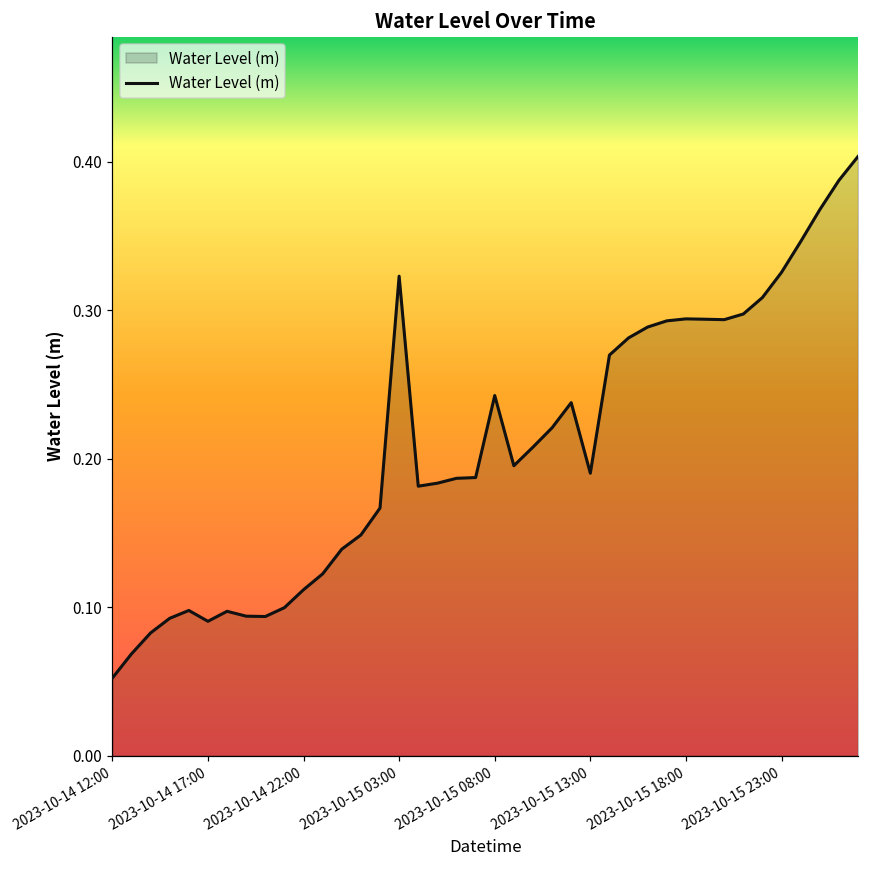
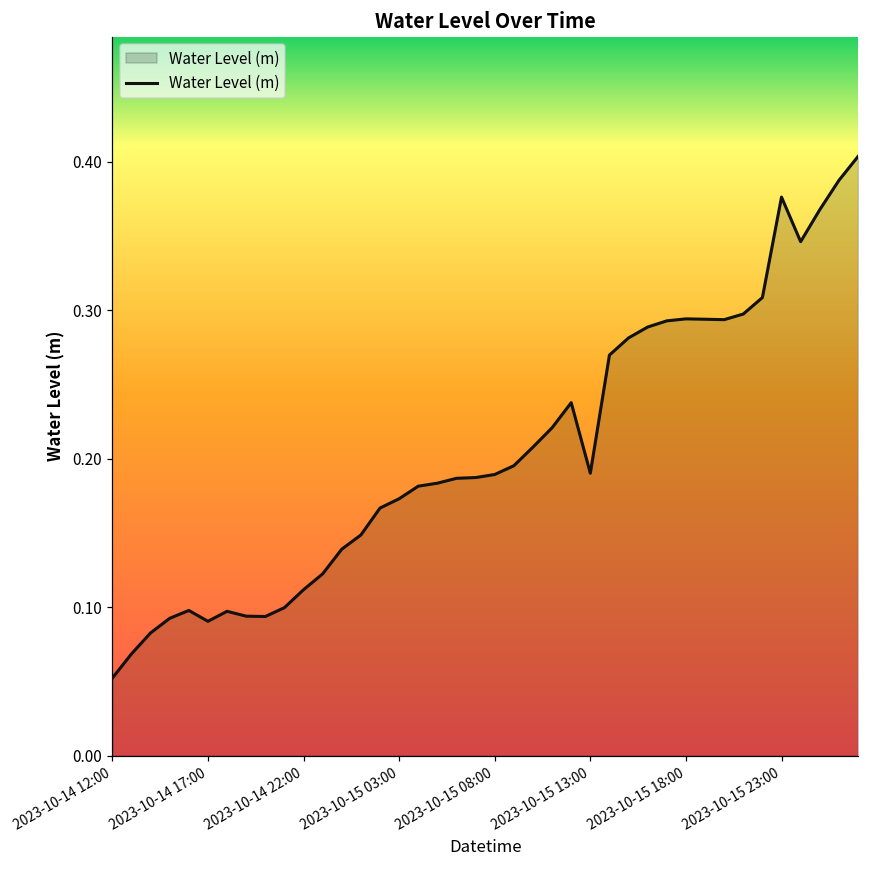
2023-10-15 03:00: 0.323 -> 0.173
2023-10-15 08:00: 0.243 -> 0.189
2023-10-15 23:00: 0.326 -> 0.376
